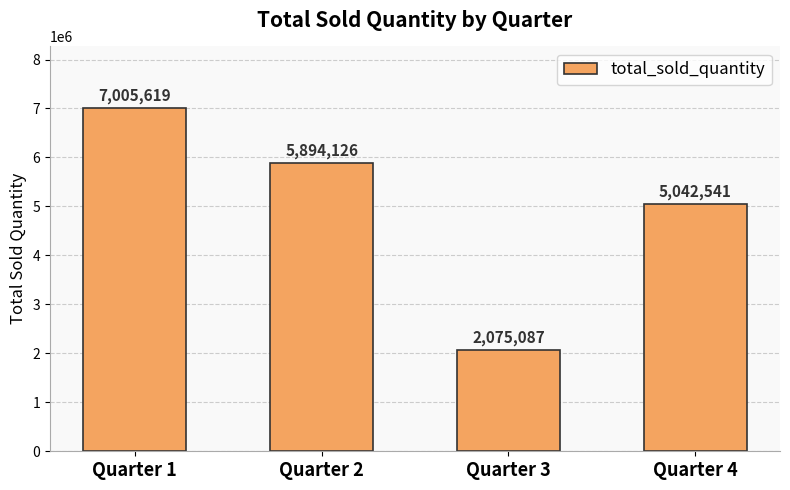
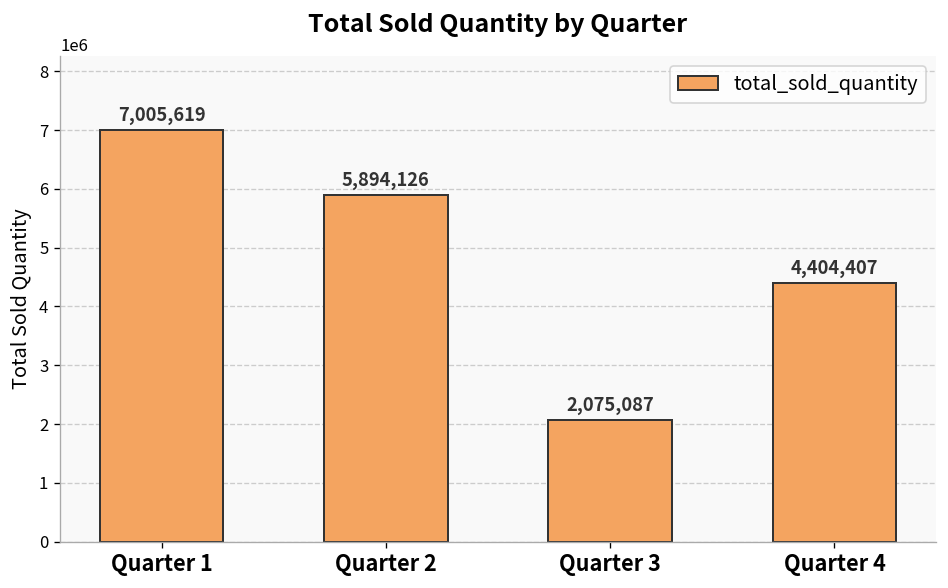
Quarter 4: 5,042,541 -> 4,404,407
